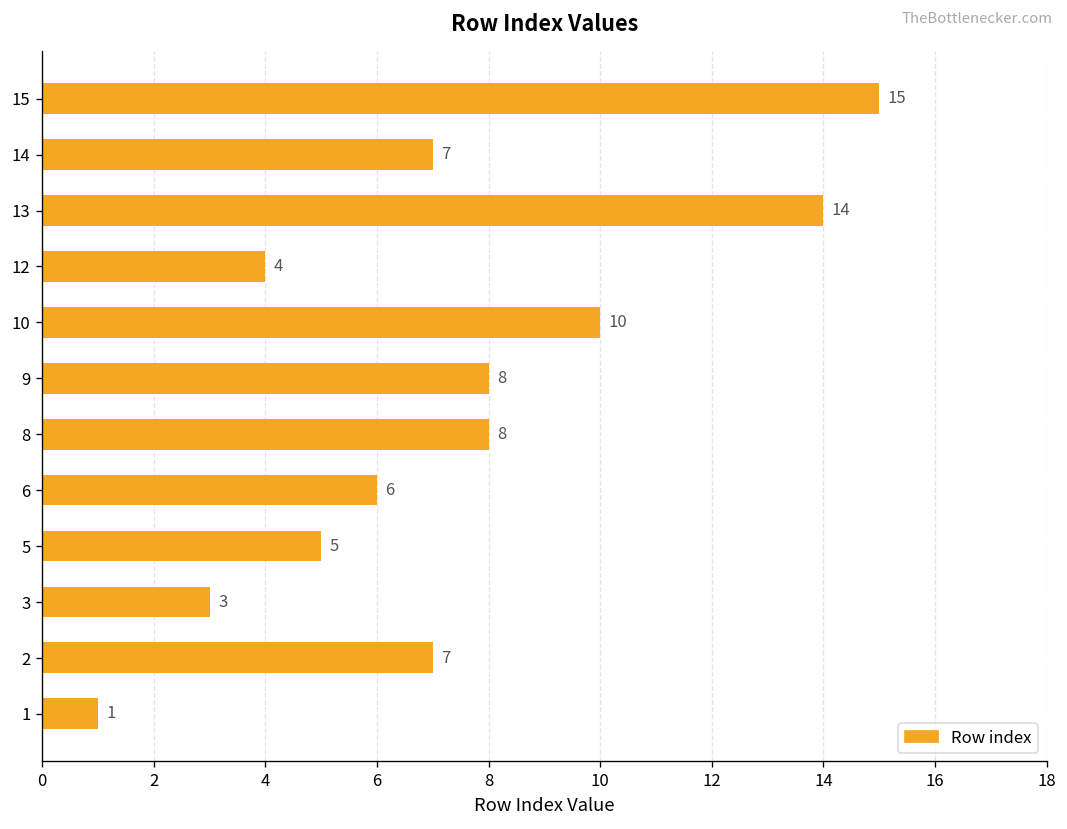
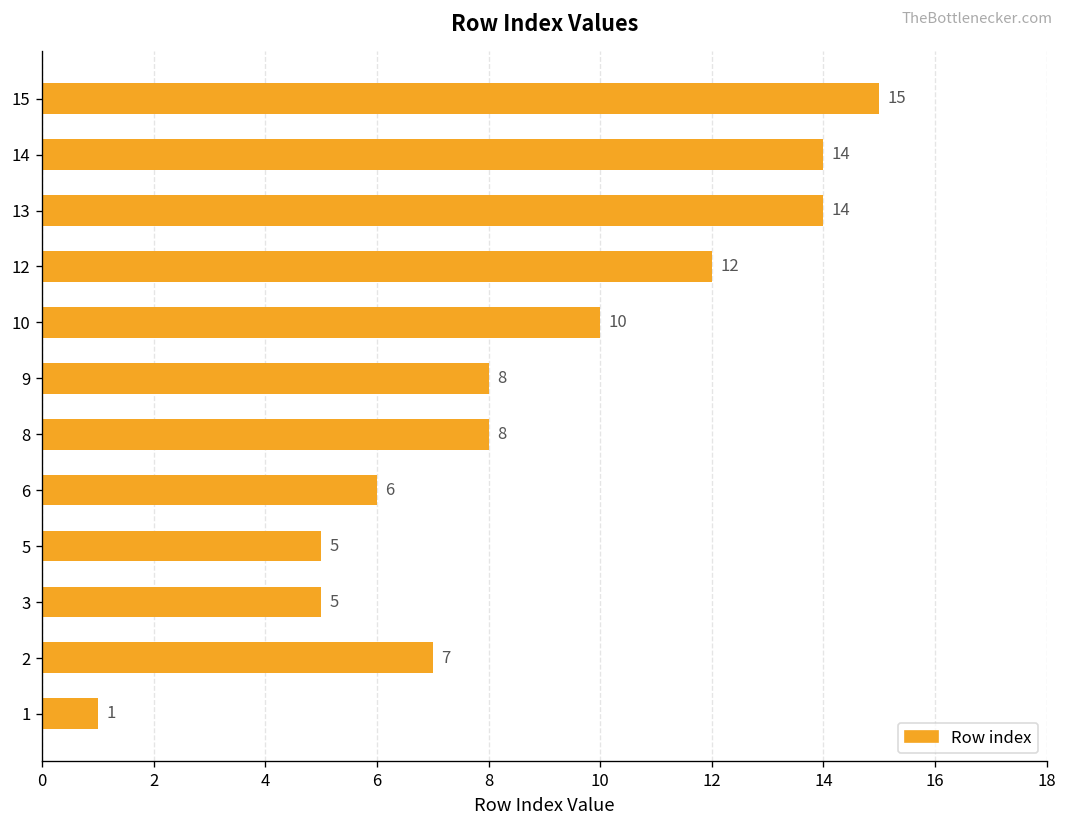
14: 7 -> 14
12: 4 -> 12
3: 3 -> 5
